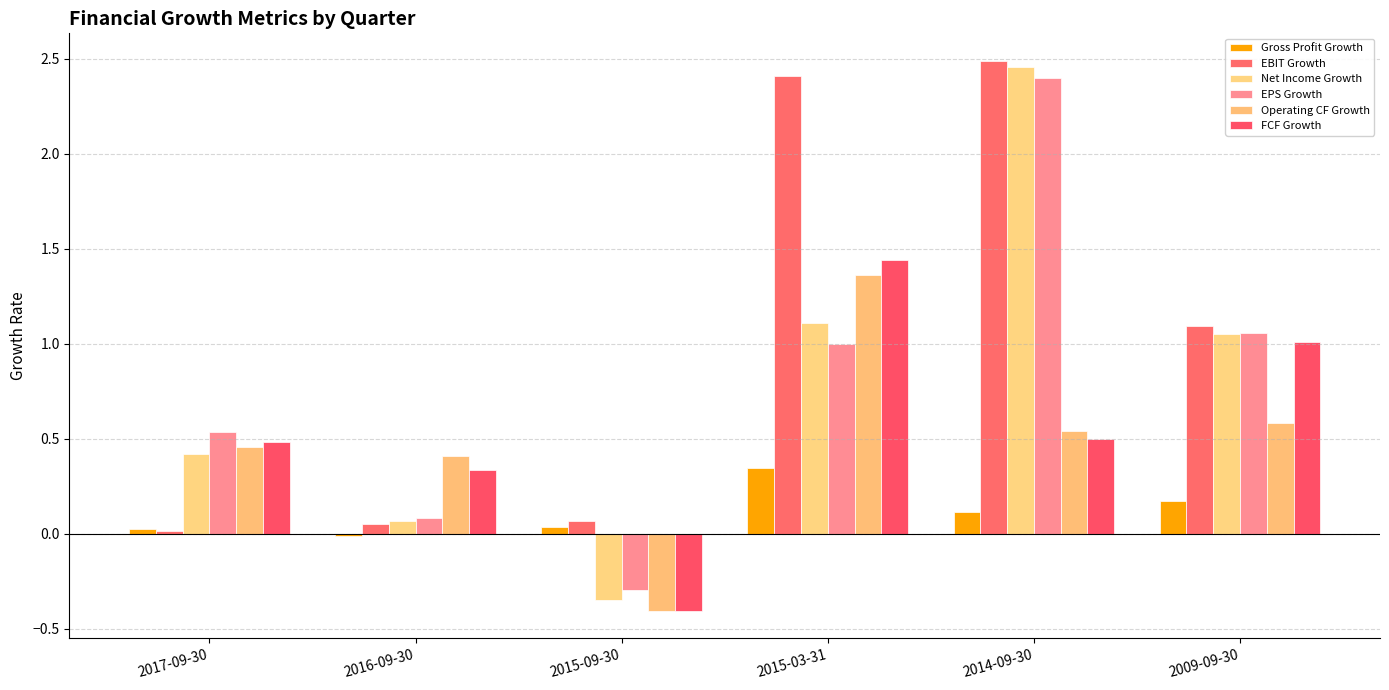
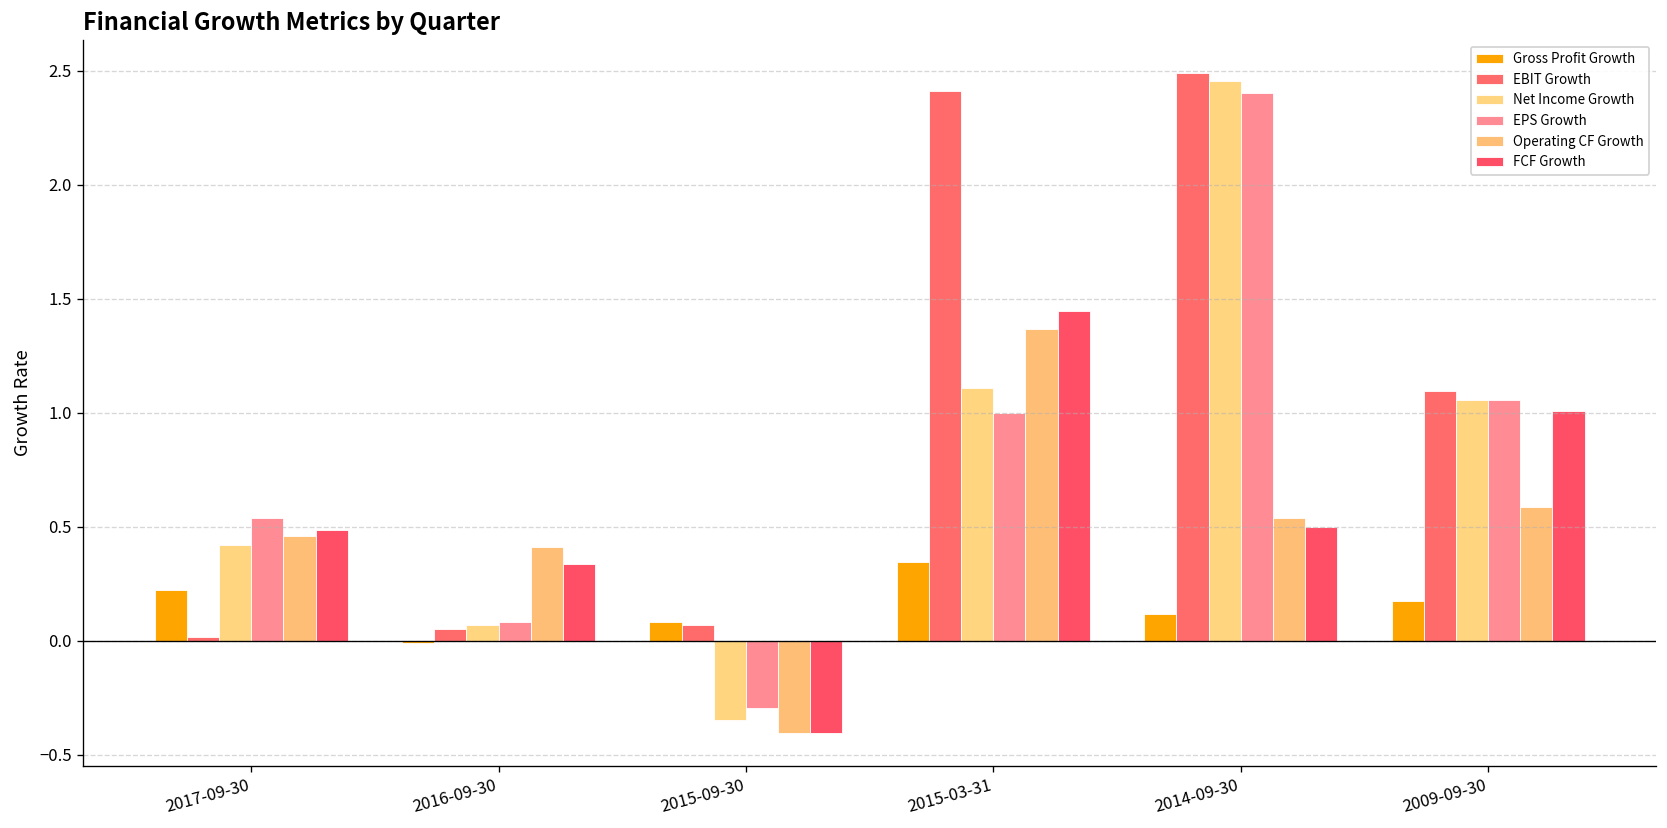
Gross Profit Growth, 2017-09-30: 0.03 -> 0.22
Gross Profit Growth, 2015-09-30: 0.04 -> 0.08
